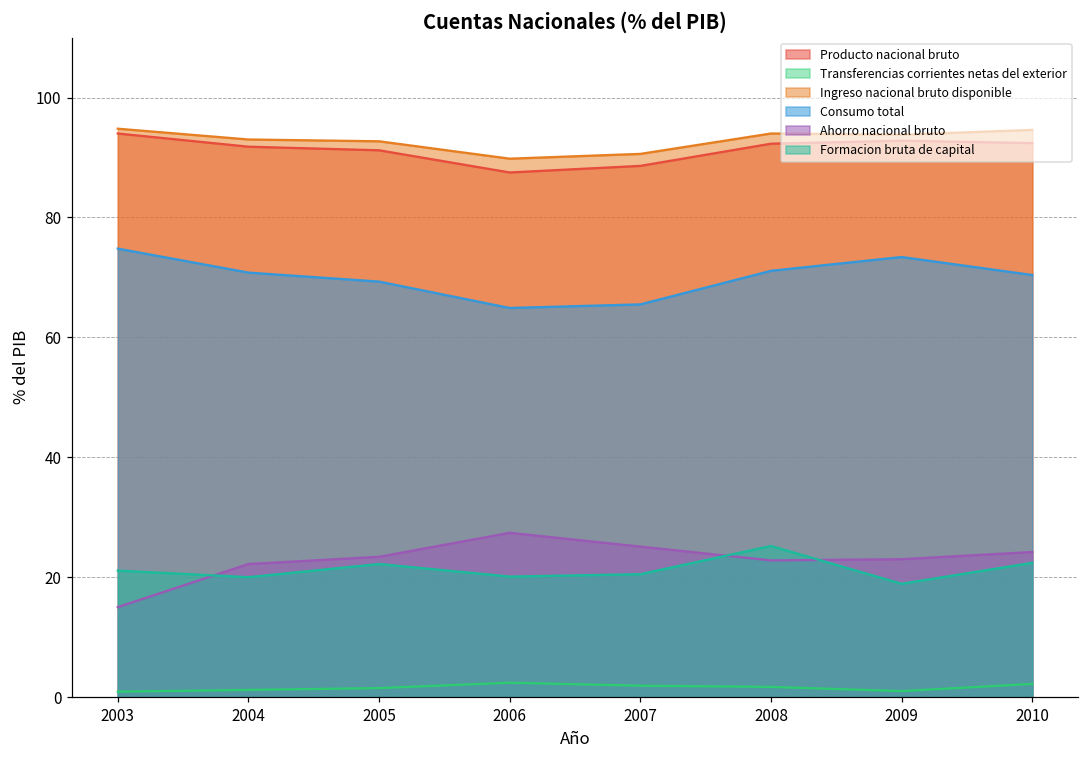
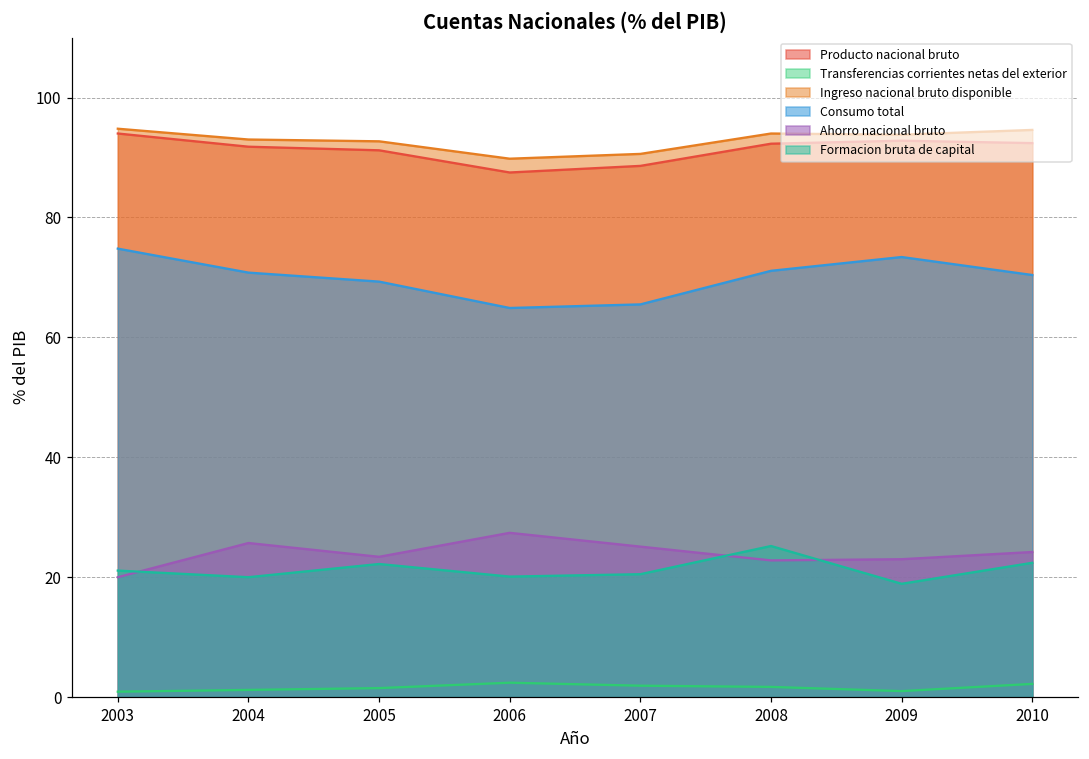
Ahorro nacional bruto, 2003: 15 -> 20
Ahorro nacional bruto, 2004: 22 -> 26
